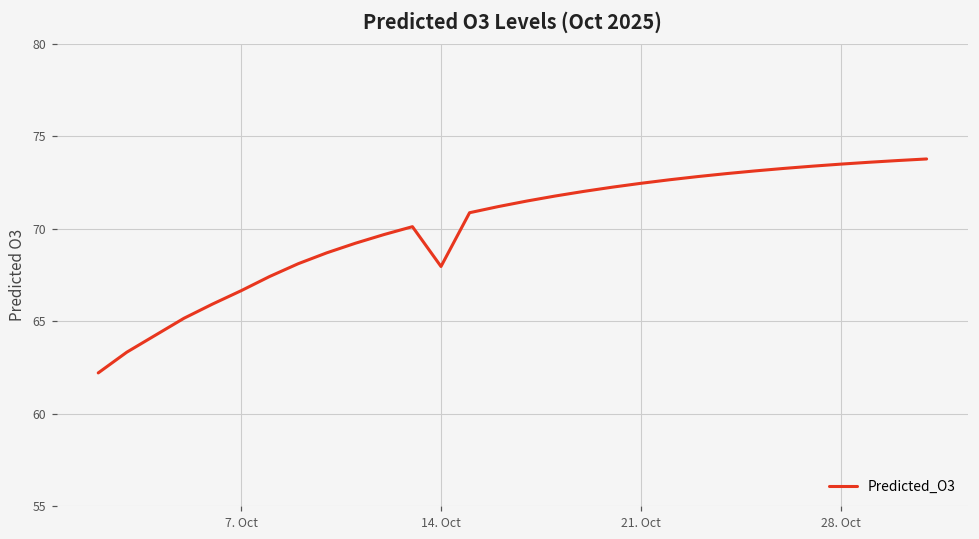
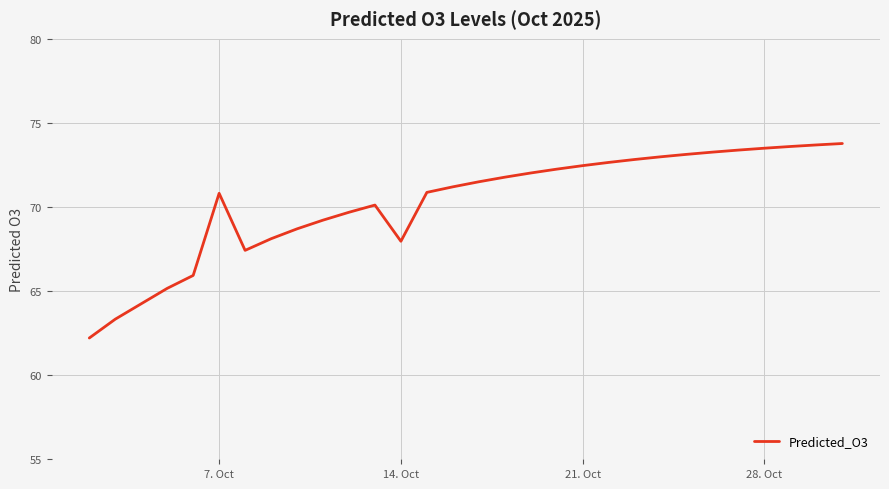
7. Oct: 66.6 -> 70.8
